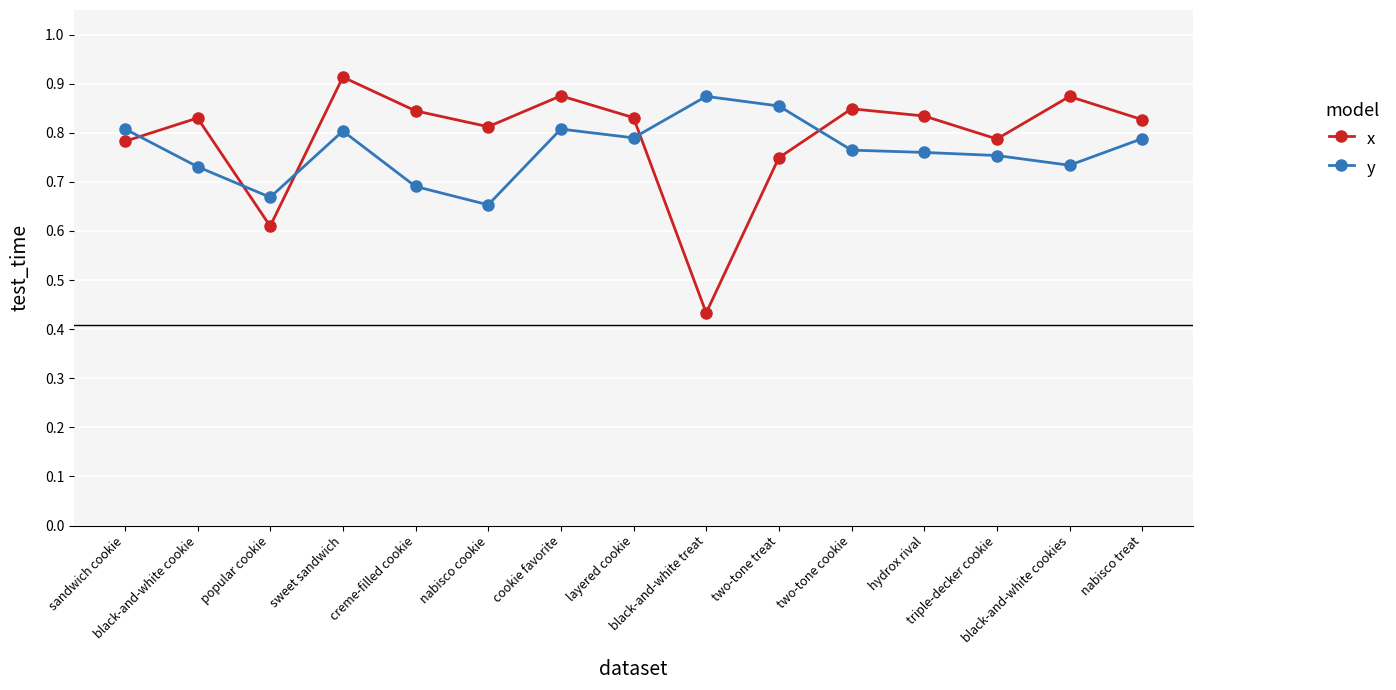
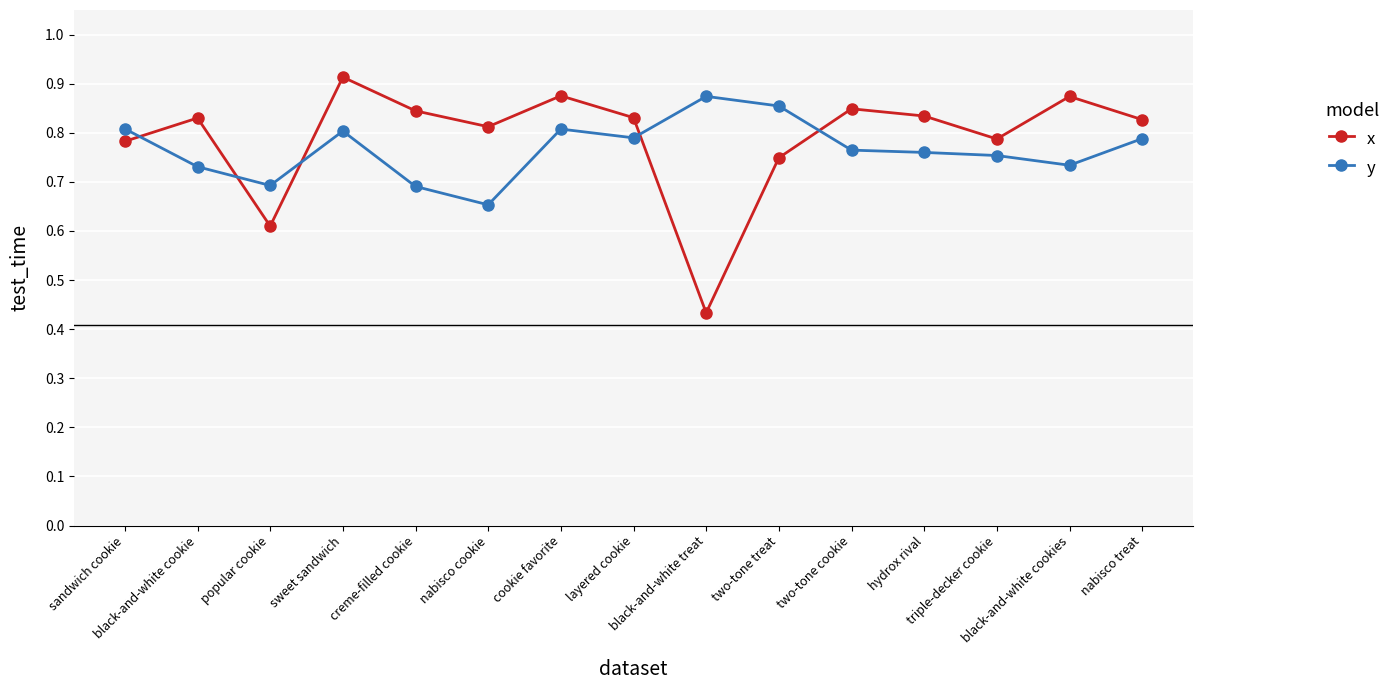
y, popular cookie: 0.67 -> 0.69
